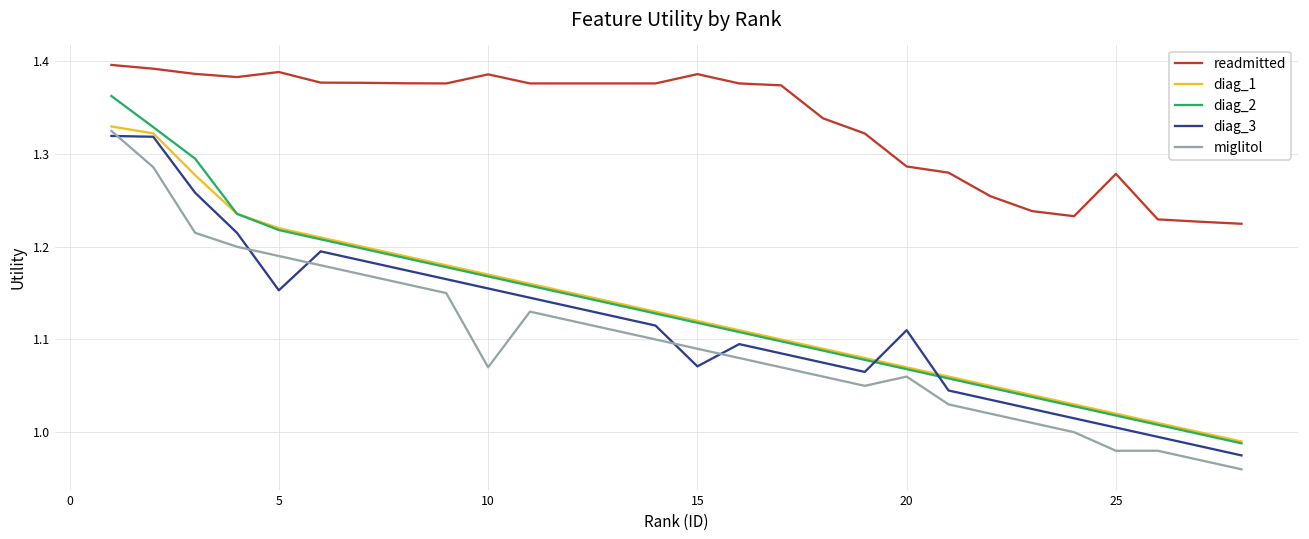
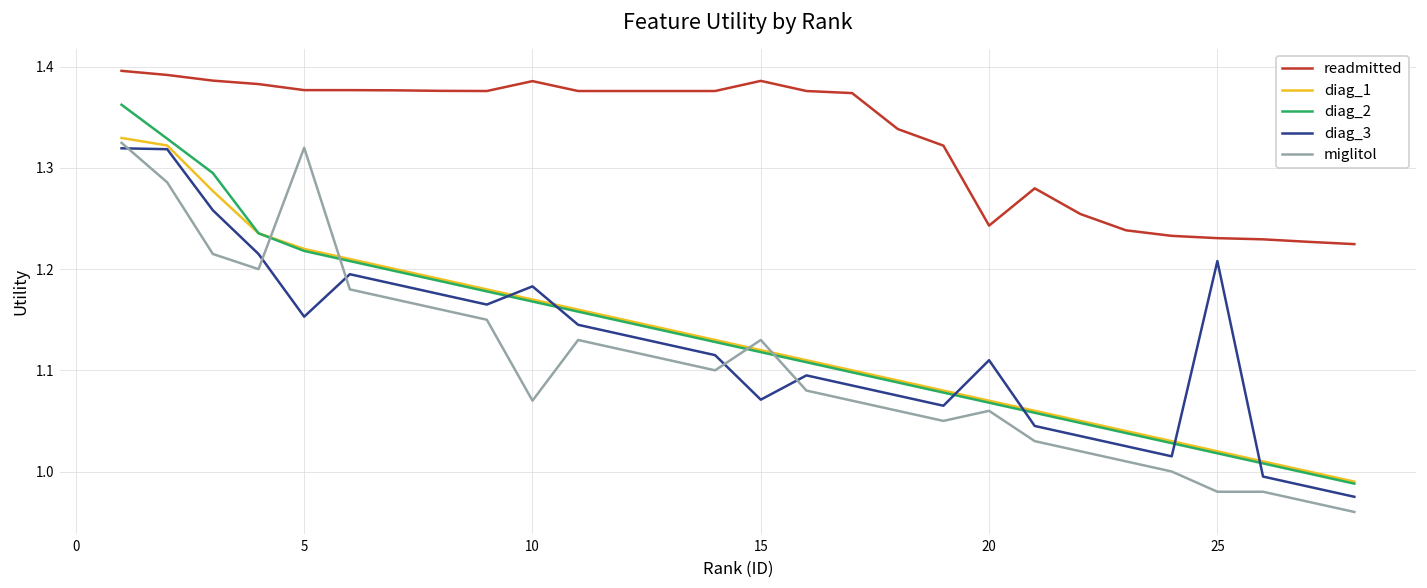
readmitted, 5: 1.39 -> 1.38
miglitol, 5: 1.19 -> 1.32
diag_3, 10: 1.16 -> 1.18
miglitol, 15: 1.09 -> 1.13
readmitted, 20: 1.29 -> 1.24
readmitted, 25: 1.28 -> 1.23
diag_3, 25: 1.01 -> 1.21
